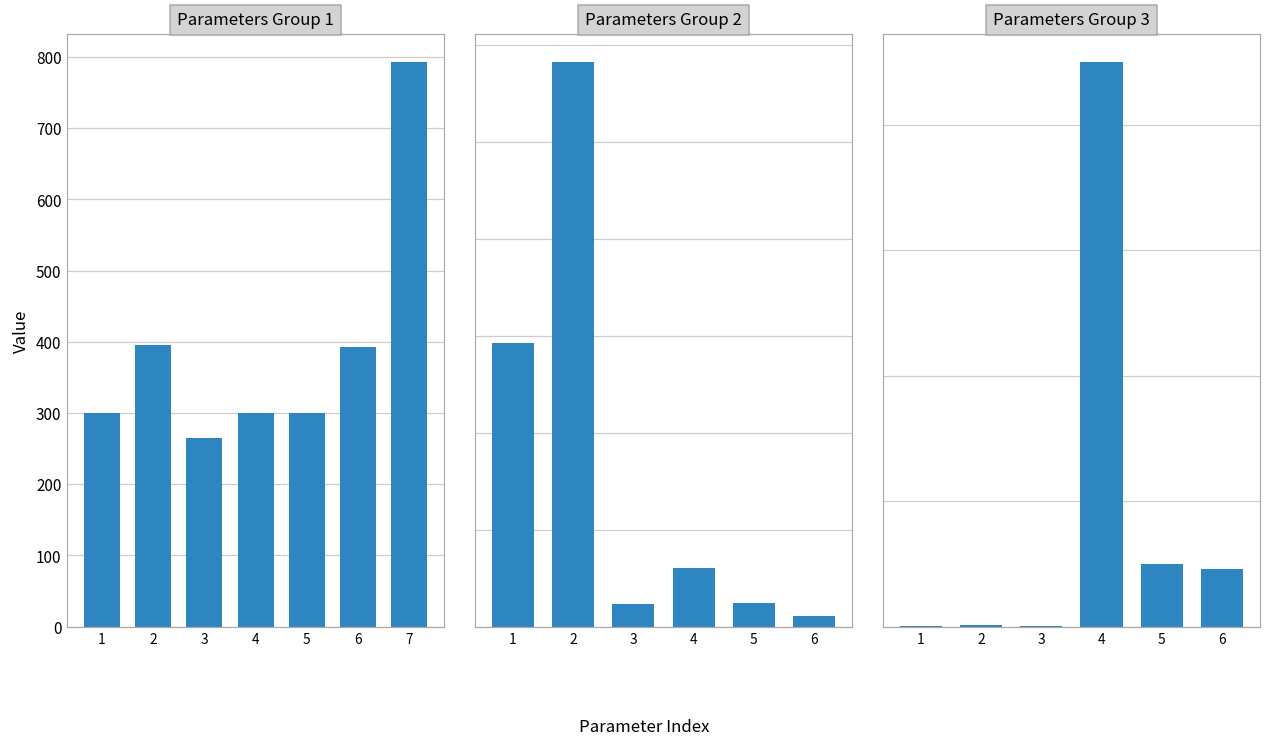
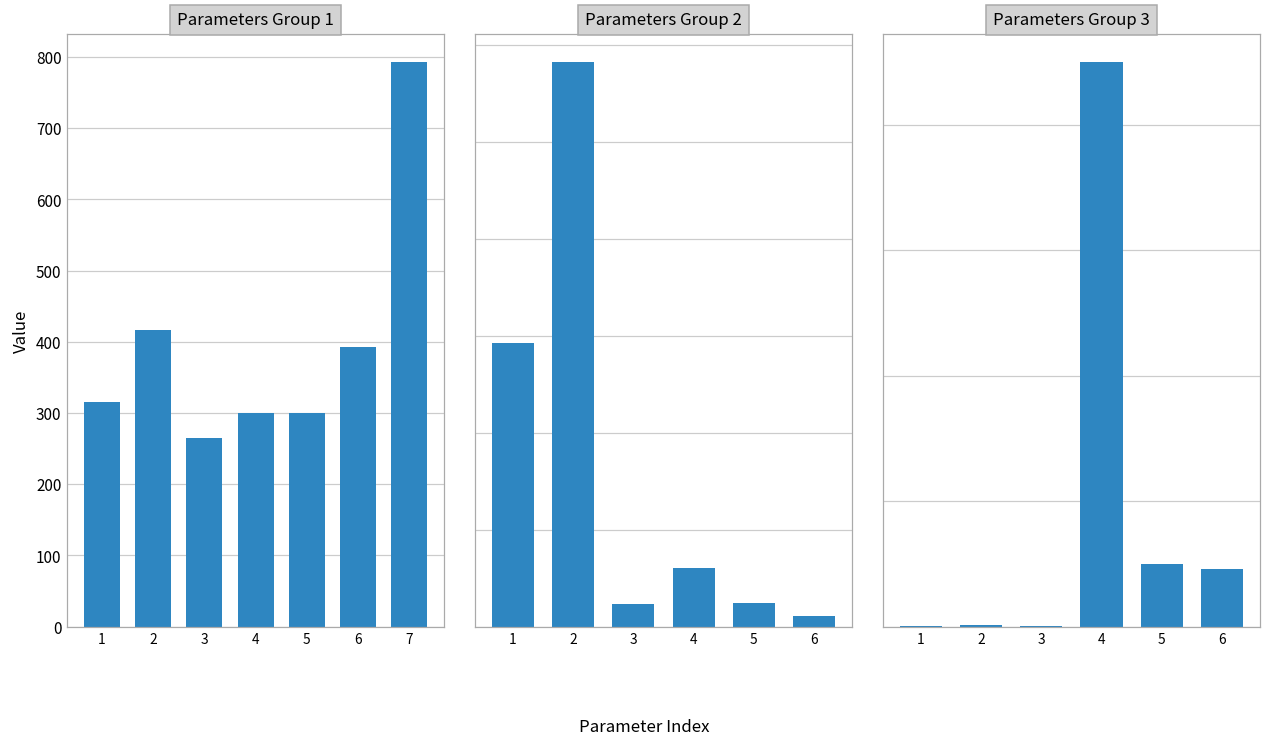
Parameters Group 1, 1: 300 -> 320
Parameters Group 1, 2: 400 -> 420
